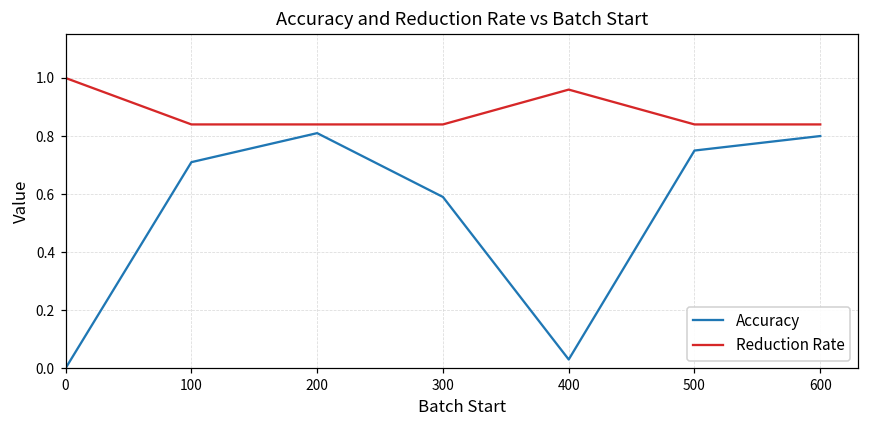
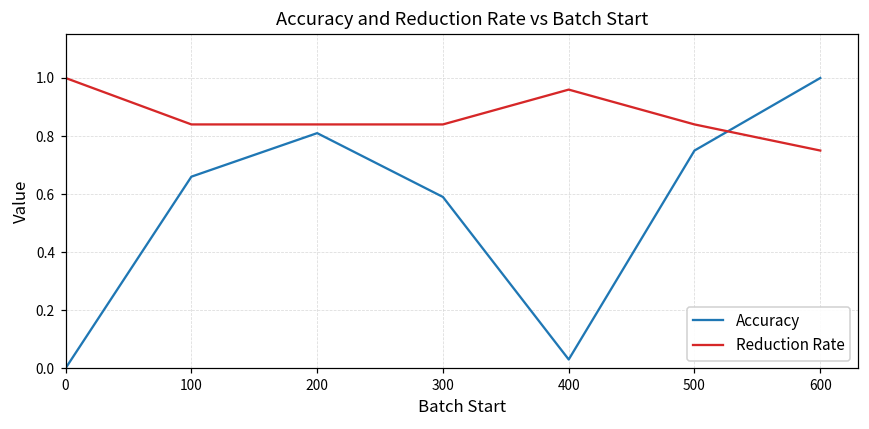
Accuracy, 100: 0.71 -> 0.66
Accuracy, 600: 0.8 -> 1.0
Reduction Rate, 600: 0.84 -> 0.75
